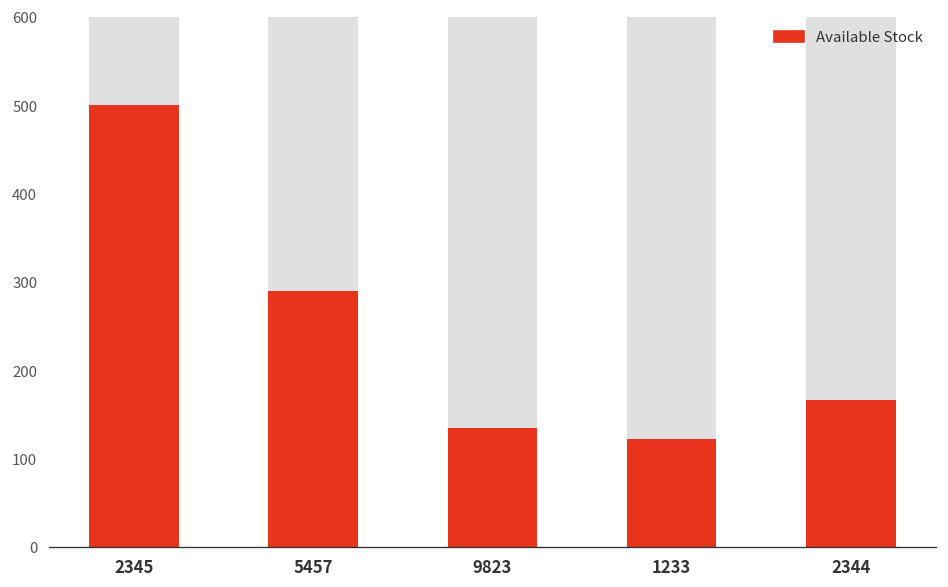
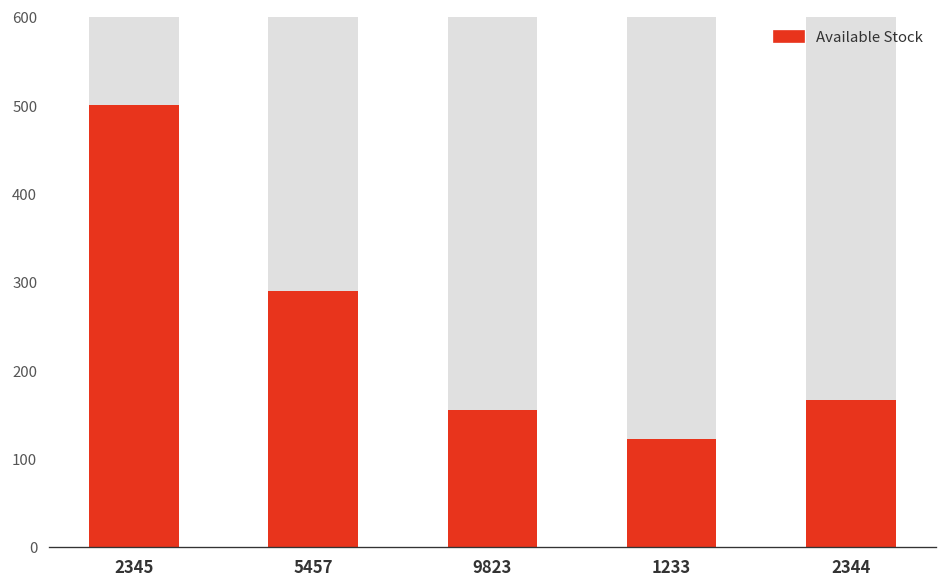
Available Stock, 9823: 130 -> 160
